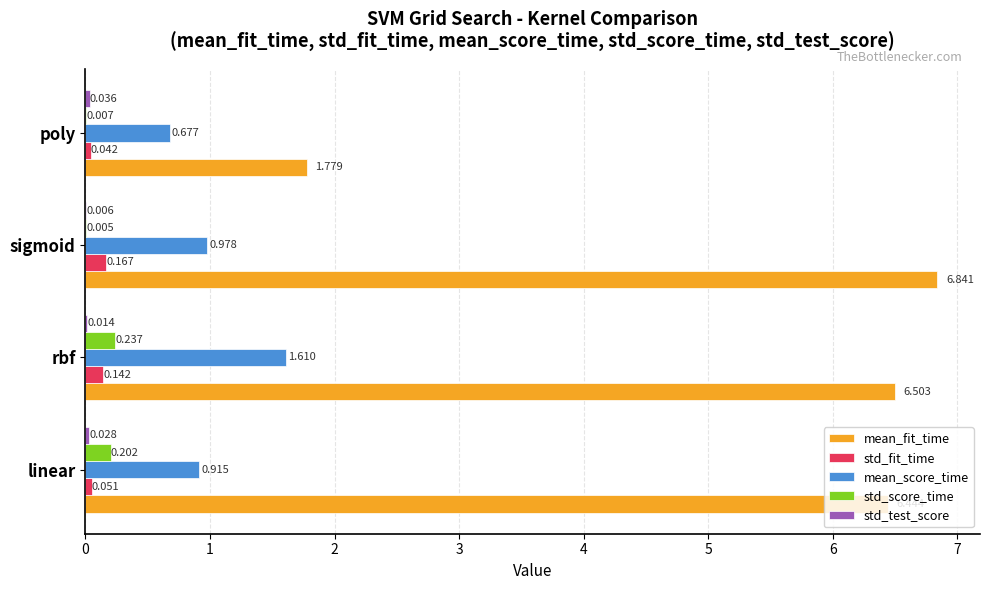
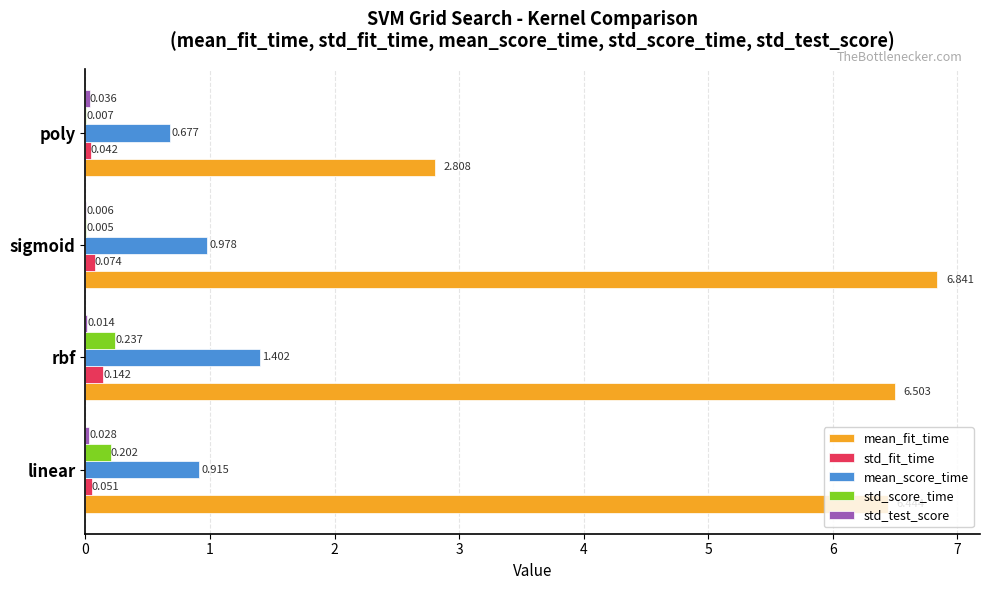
mean_fit_time, poly: 1.779 -> 2.808
std_fit_time, sigmoid: 0.167 -> 0.074
mean_score_time, rbf: 1.610 -> 1.402
